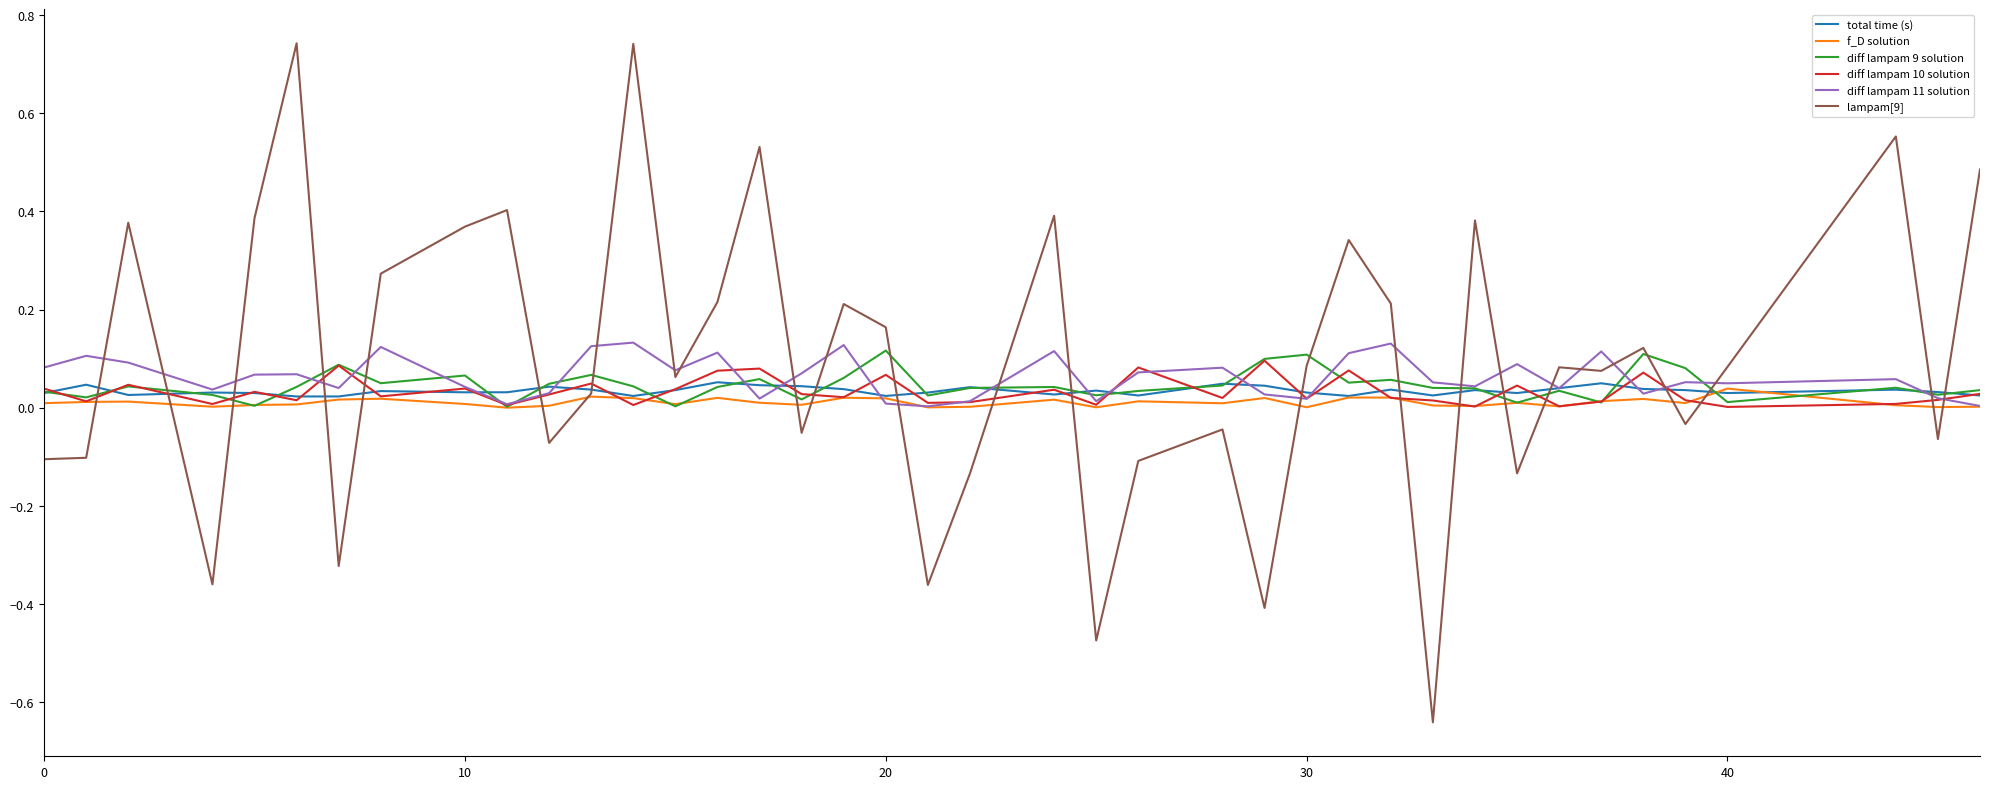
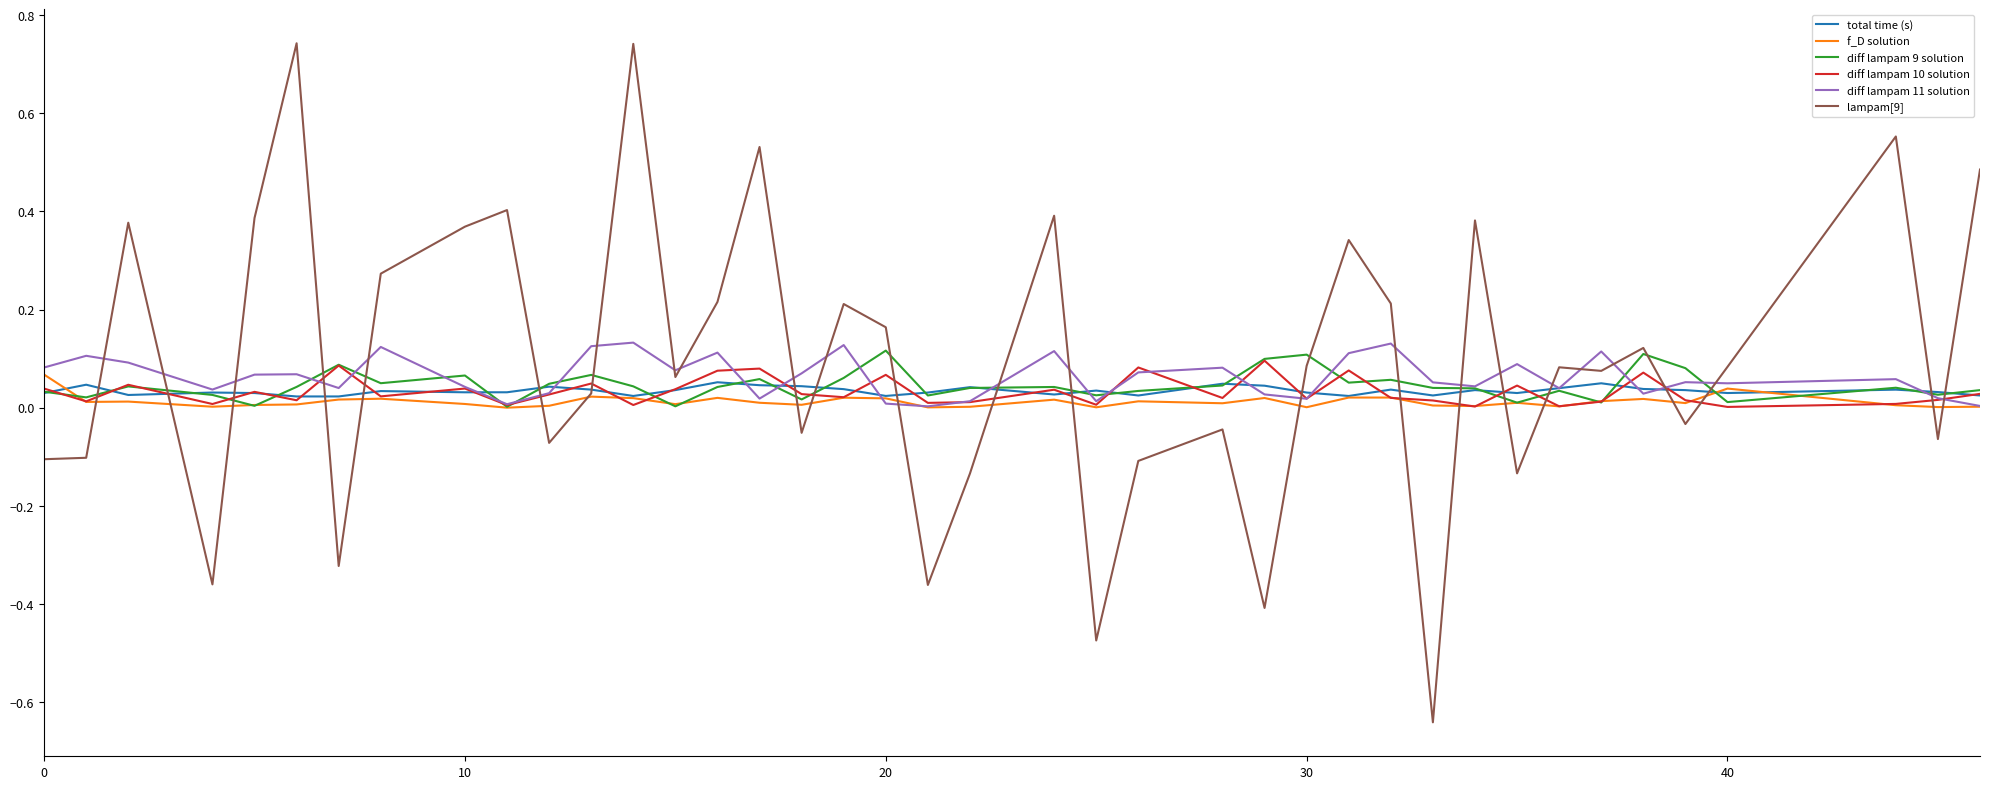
f_D solution, 0: 0.01 -> 0.07
